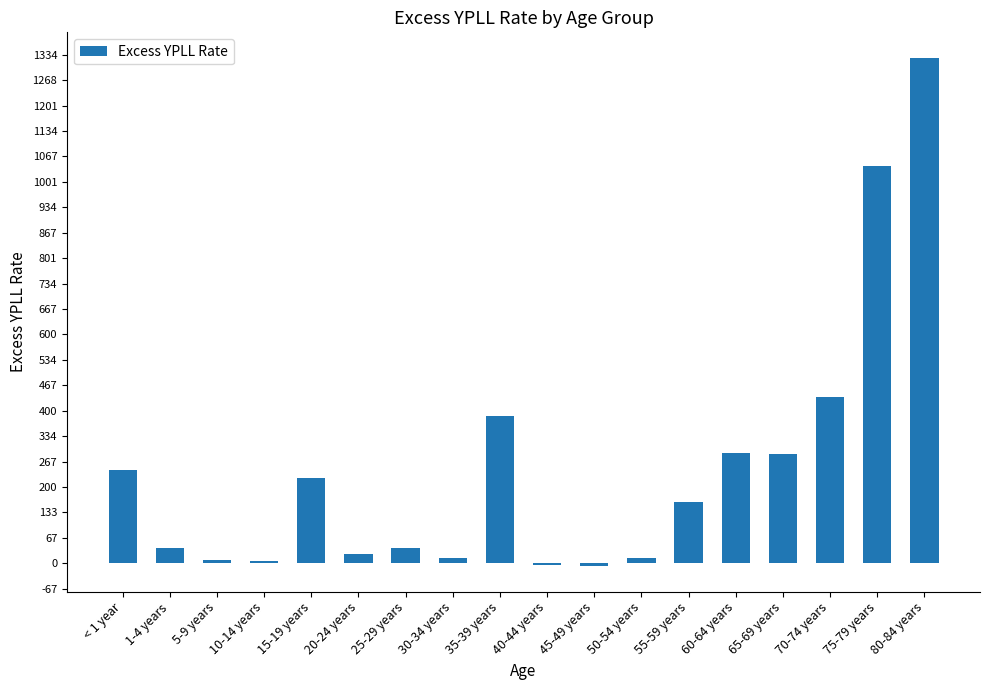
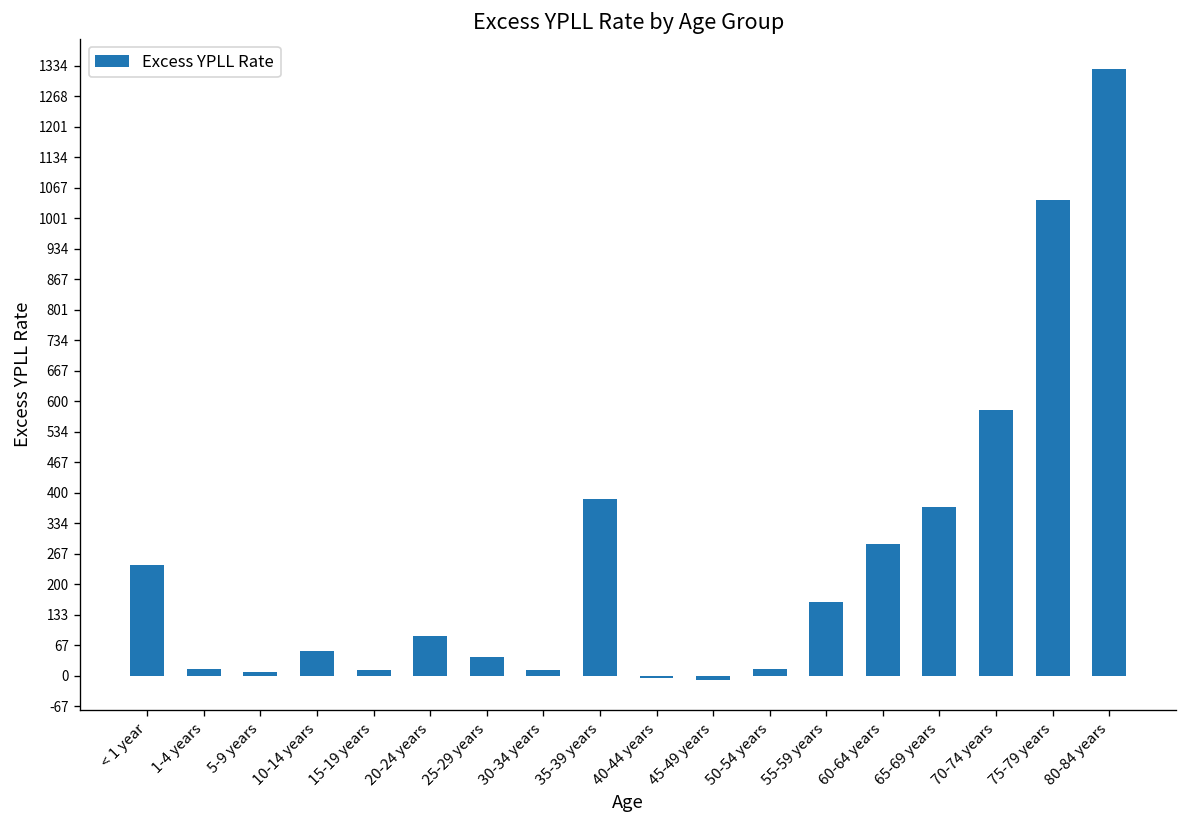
1-4 years: 40 -> 20
10-14 years: 0 -> 60
15-19 years: 220 -> 10
20-24 years: 20 -> 90
65-69 years: 290 -> 370
70-74 years: 440 -> 580
